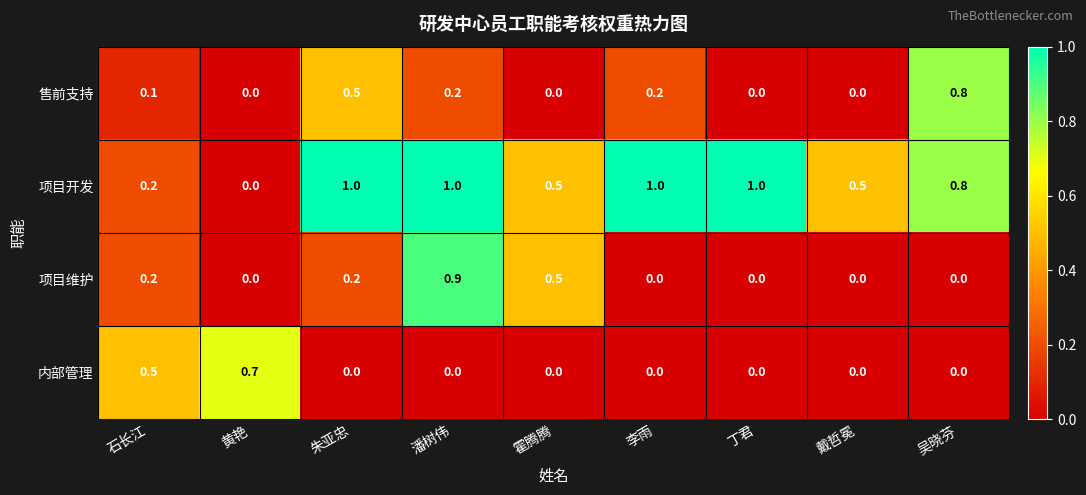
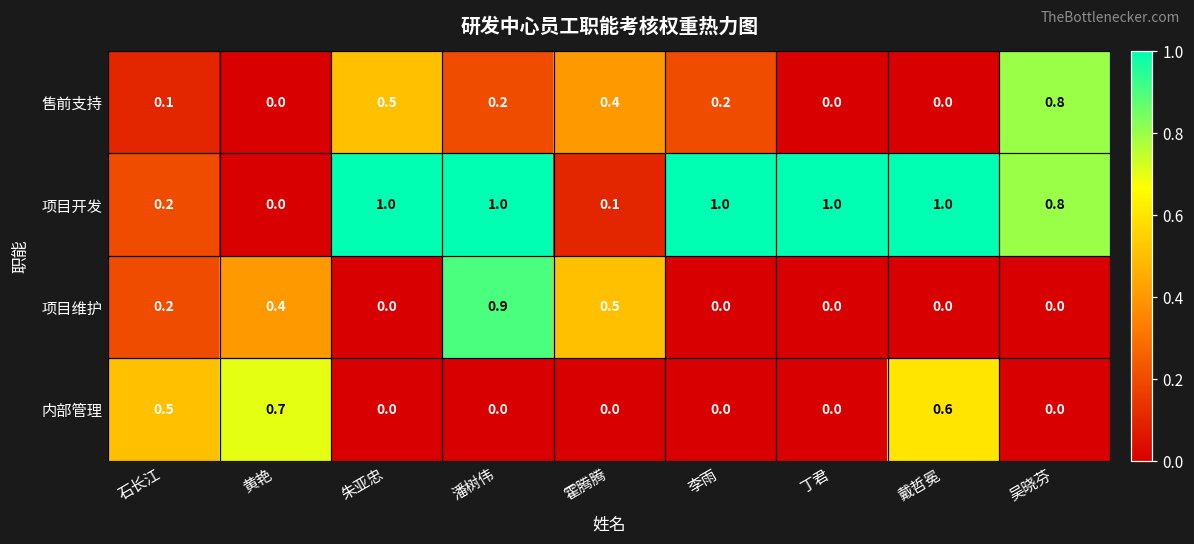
售前支持, 霍腾腾: 0.0 -> 0.4
项目开发, 霍腾腾: 0.5 -> 0.1
项目开发, 戴哲冕: 0.5 -> 1.0
项目维护, 黄艳: 0.0 -> 0.4
项目维护, 朱亚忠: 0.2 -> 0.0
内部管理, 戴哲冕: 0.0 -> 0.6
